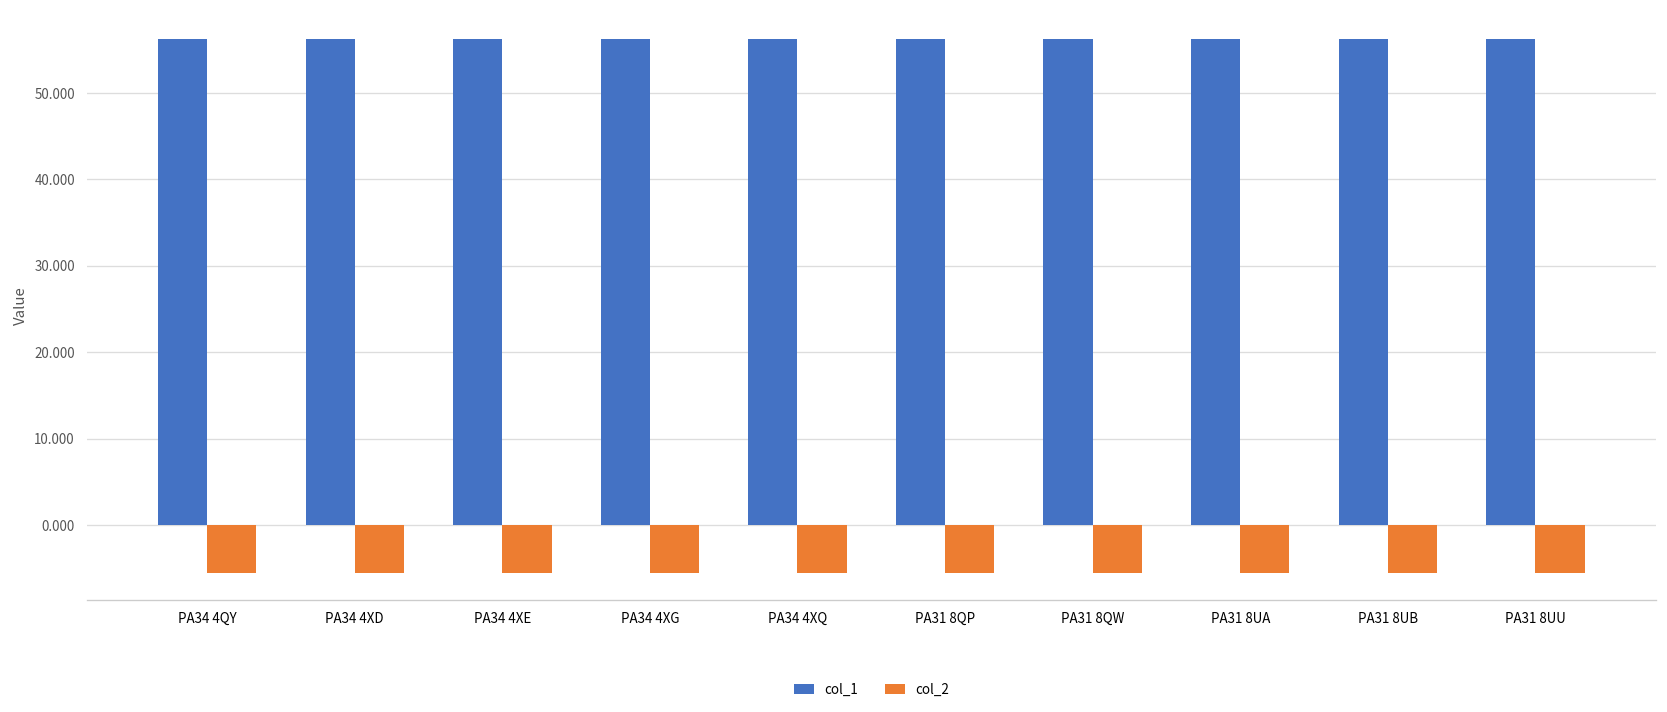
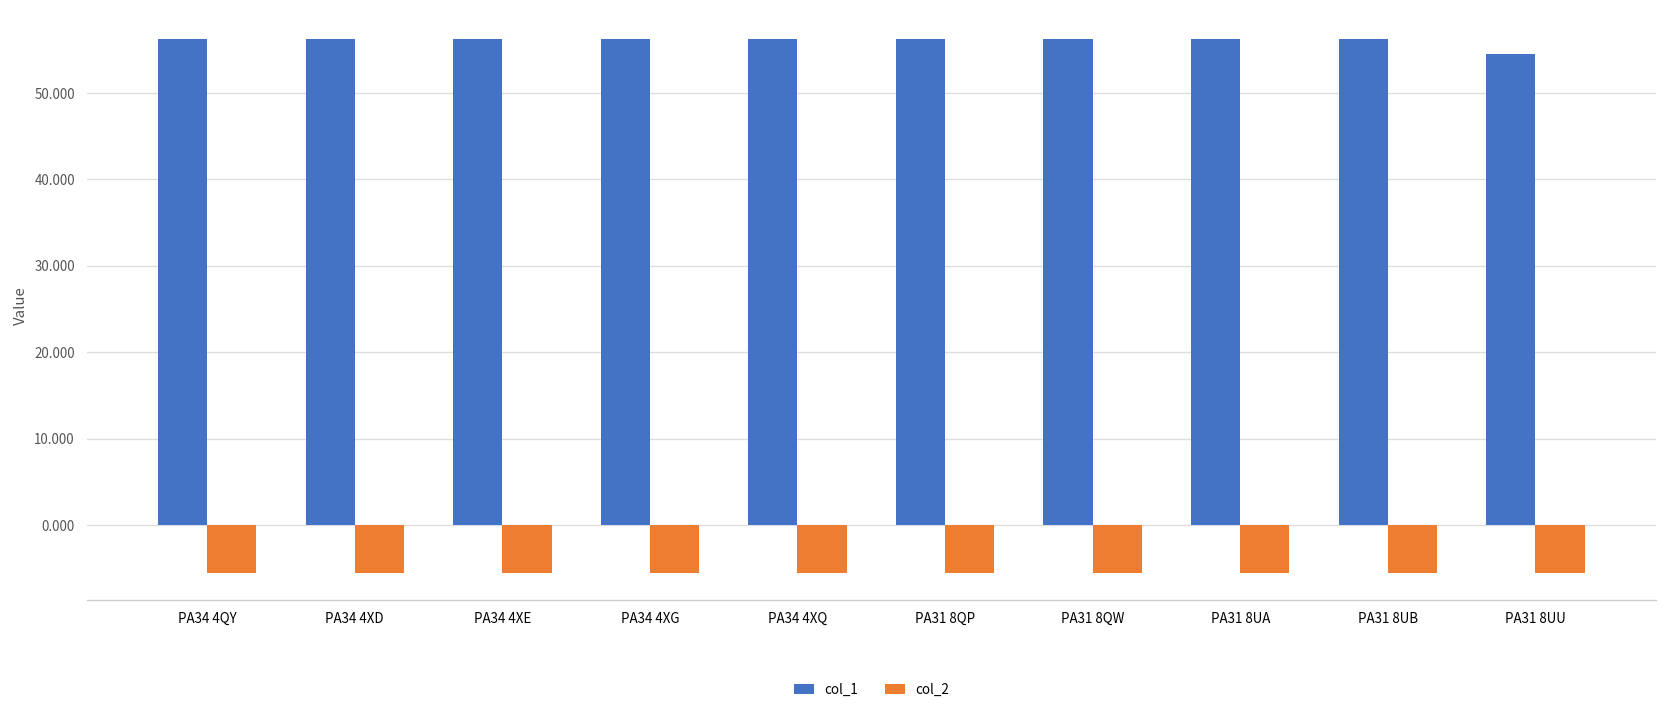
col_1, PA31 8UU: 56 -> 55
